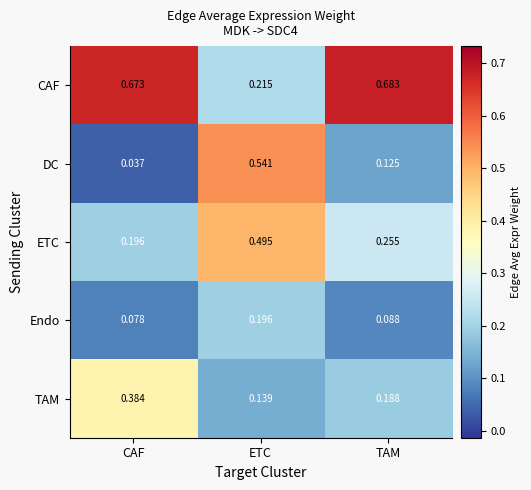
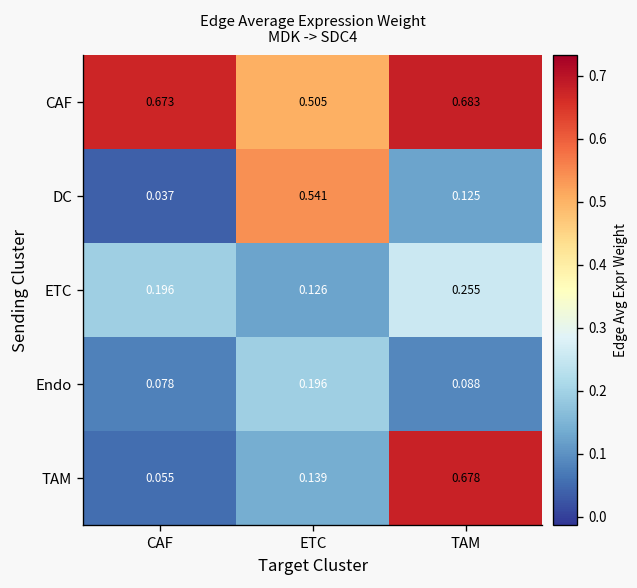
CAF, ETC: 0.215 -> 0.505
ETC, ETC: 0.495 -> 0.126
TAM, CAF: 0.384 -> 0.055
TAM, TAM: 0.188 -> 0.678
